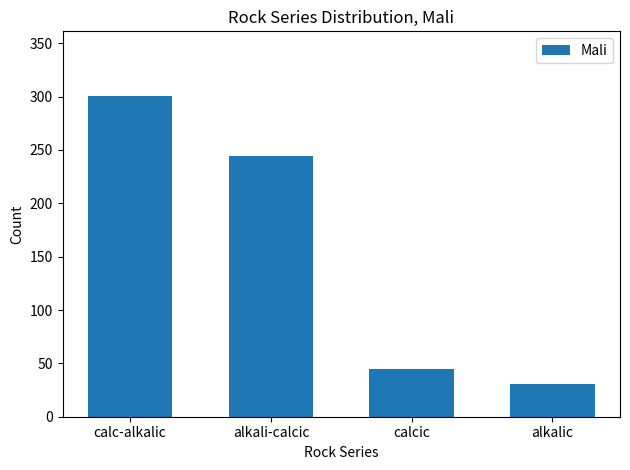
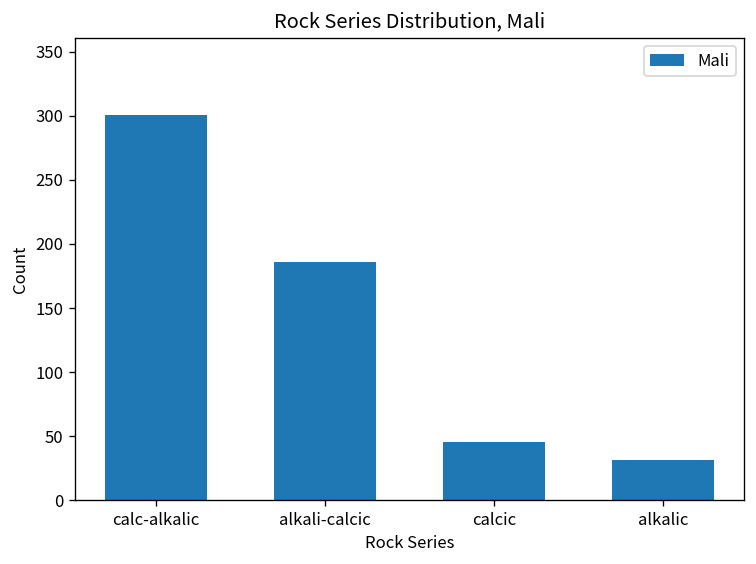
alkali-calcic: 244 -> 186
